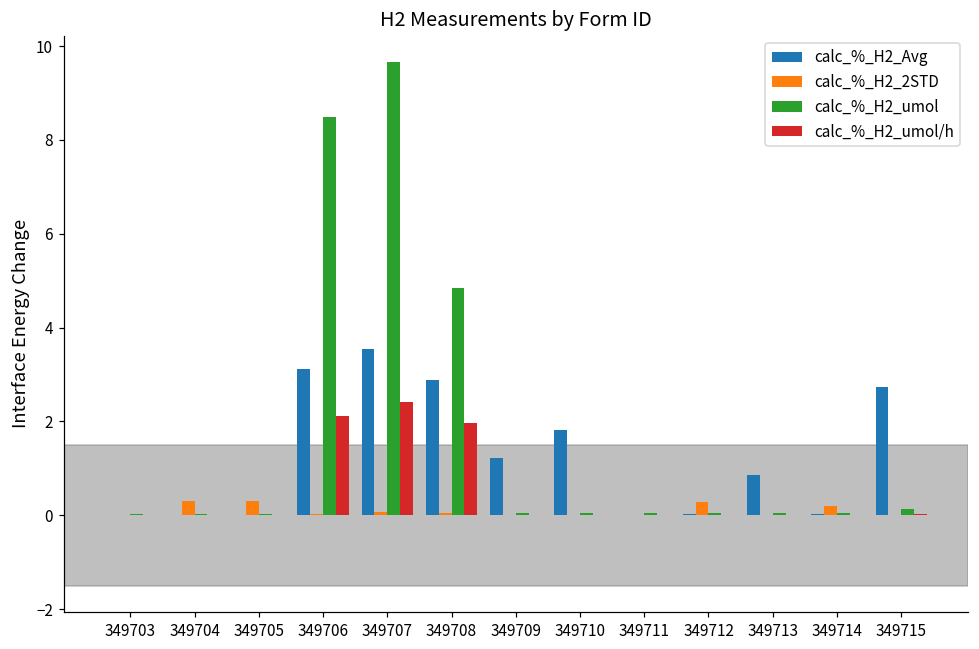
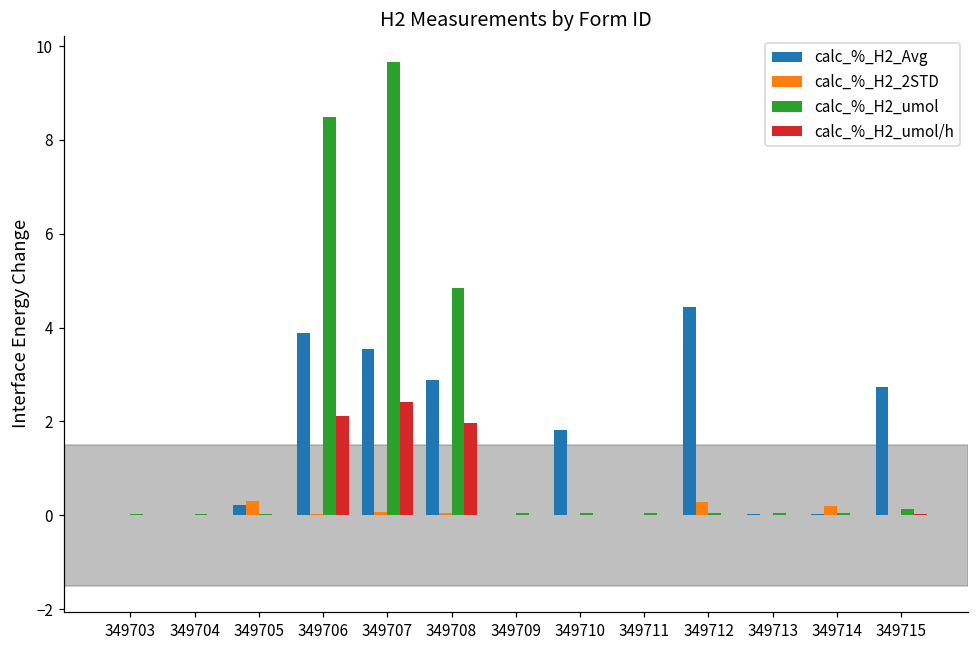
calc_%_H2_2STD, 349704: 0.3 -> 0.0
calc_%_H2_Avg, 349705: 0.0 -> 0.2
calc_%_H2_Avg, 349706: 3.1 -> 3.9
calc_%_H2_Avg, 349709: 1.2 -> 0.0
calc_%_H2_Avg, 349712: 0.0 -> 4.4
calc_%_H2_Avg, 349713: 0.9 -> 0.0
